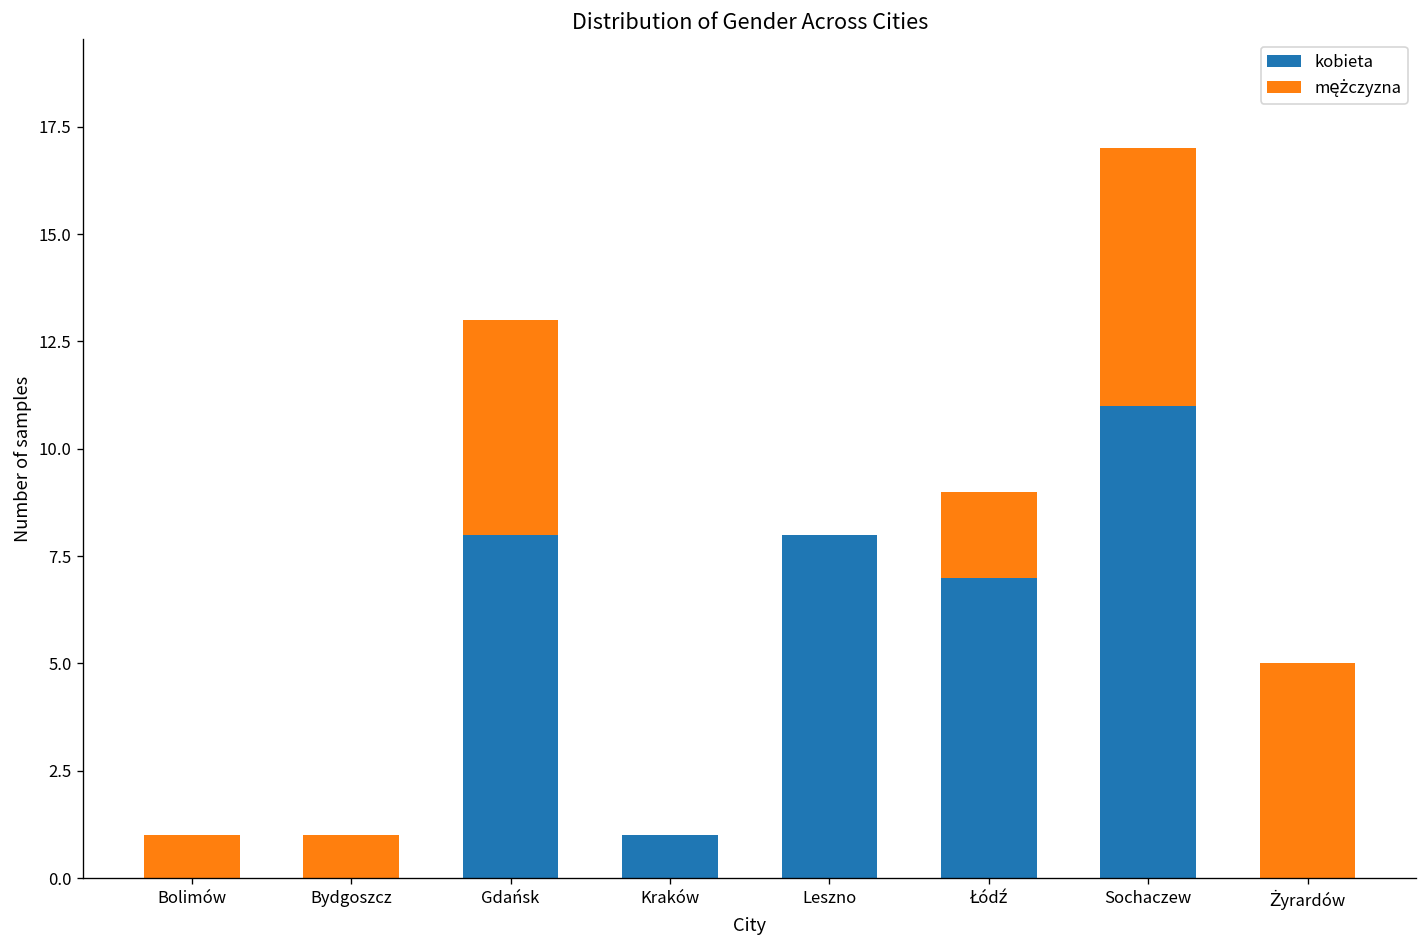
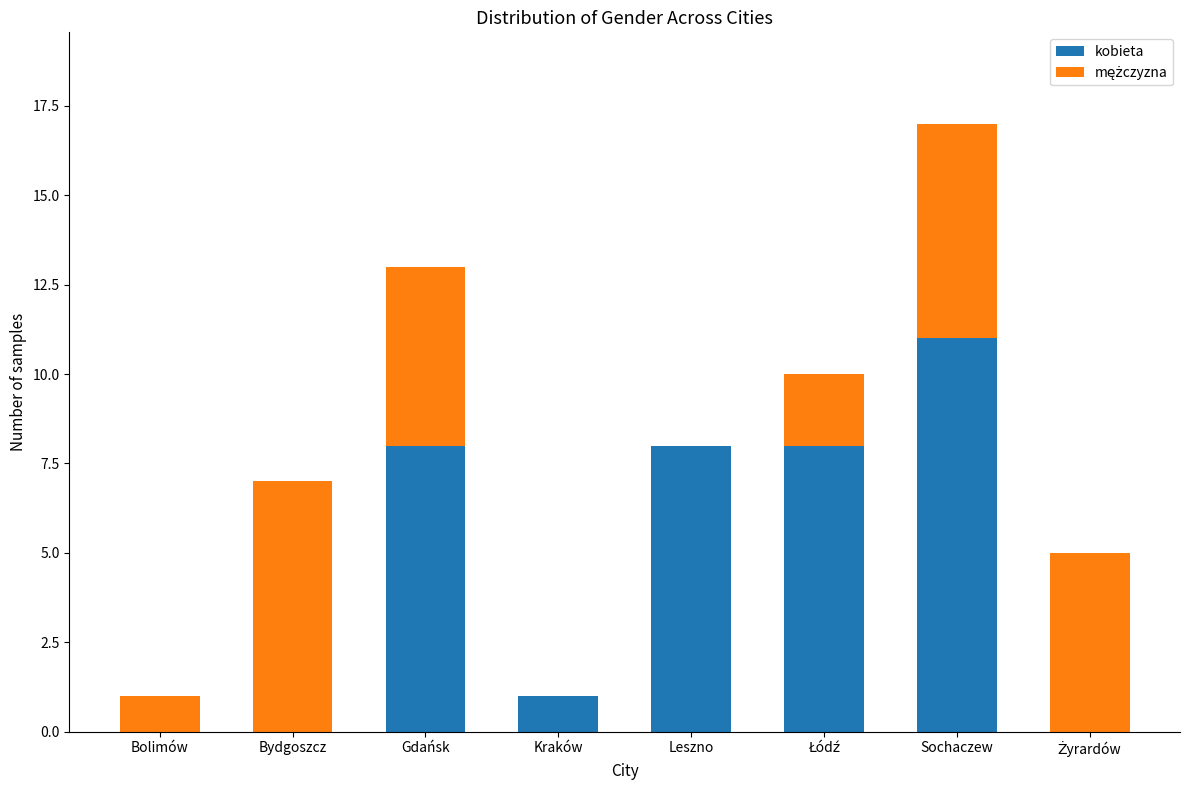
mężczyzna, Bydgoszcz: 1 -> 7
kobieta, Łódź: 7 -> 8
